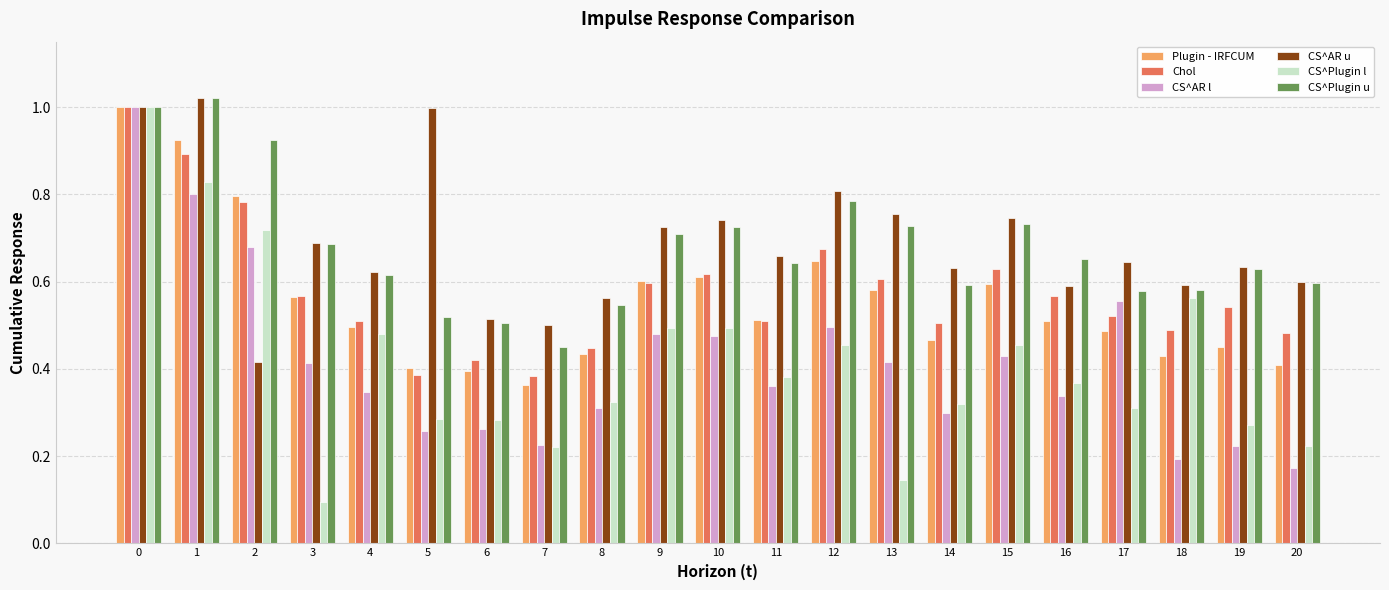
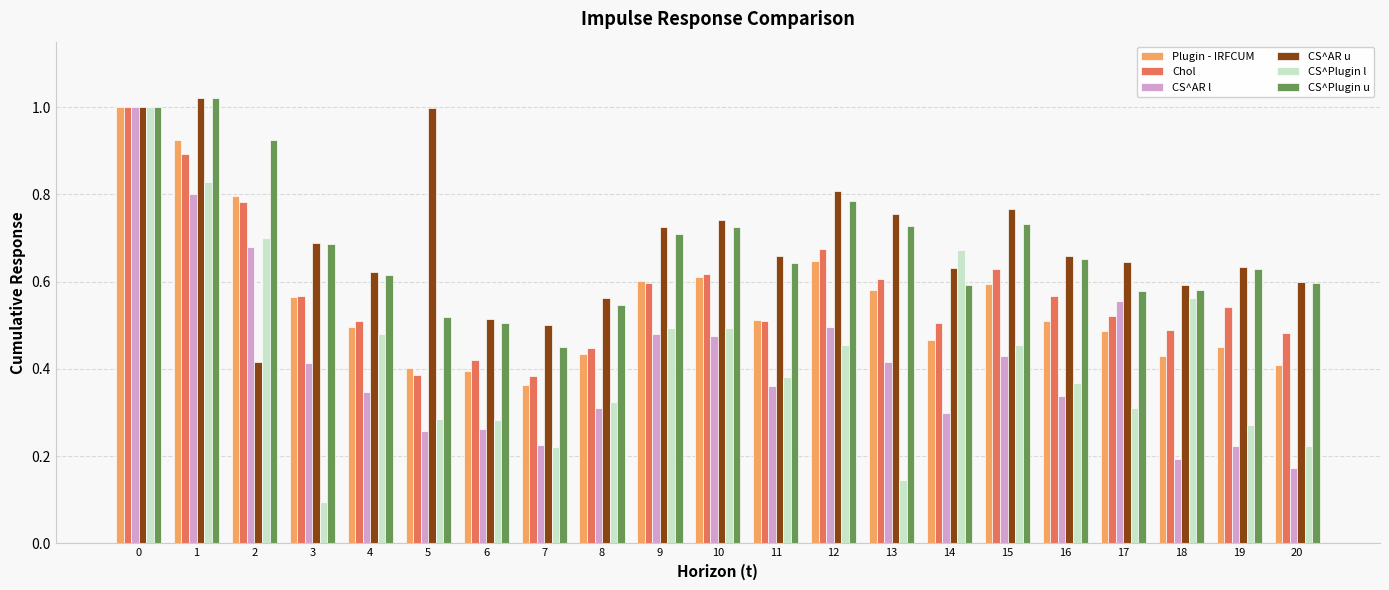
CS^Plugin l, 2: 0.72 -> 0.70
CS^Plugin l, 14: 0.32 -> 0.67
CS^AR u, 15: 0.75 -> 0.77
CS^AR u, 16: 0.59 -> 0.66
